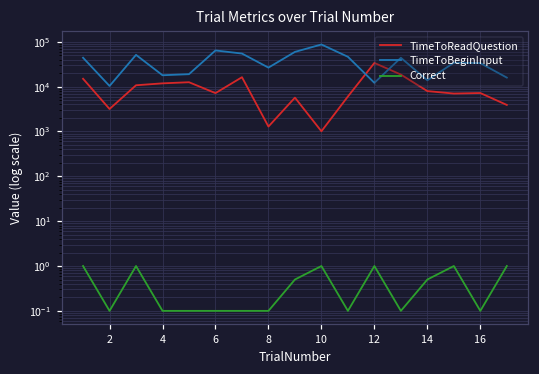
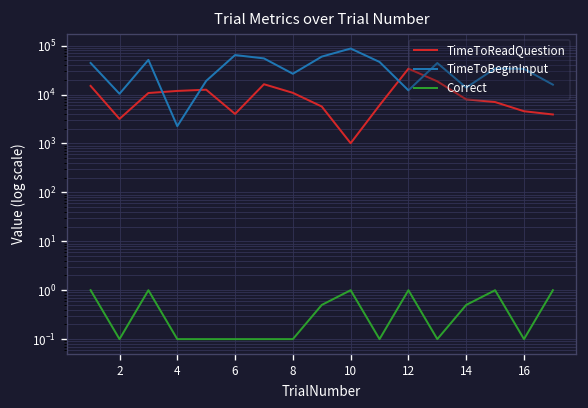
TimeToBeginInput, 4: 20000 -> 2000
TimeToReadQuestion, 6: 7000 -> 4000
TimeToReadQuestion, 8: 1300 -> 11000
TimeToReadQuestion, 16: 7000 -> 5000
